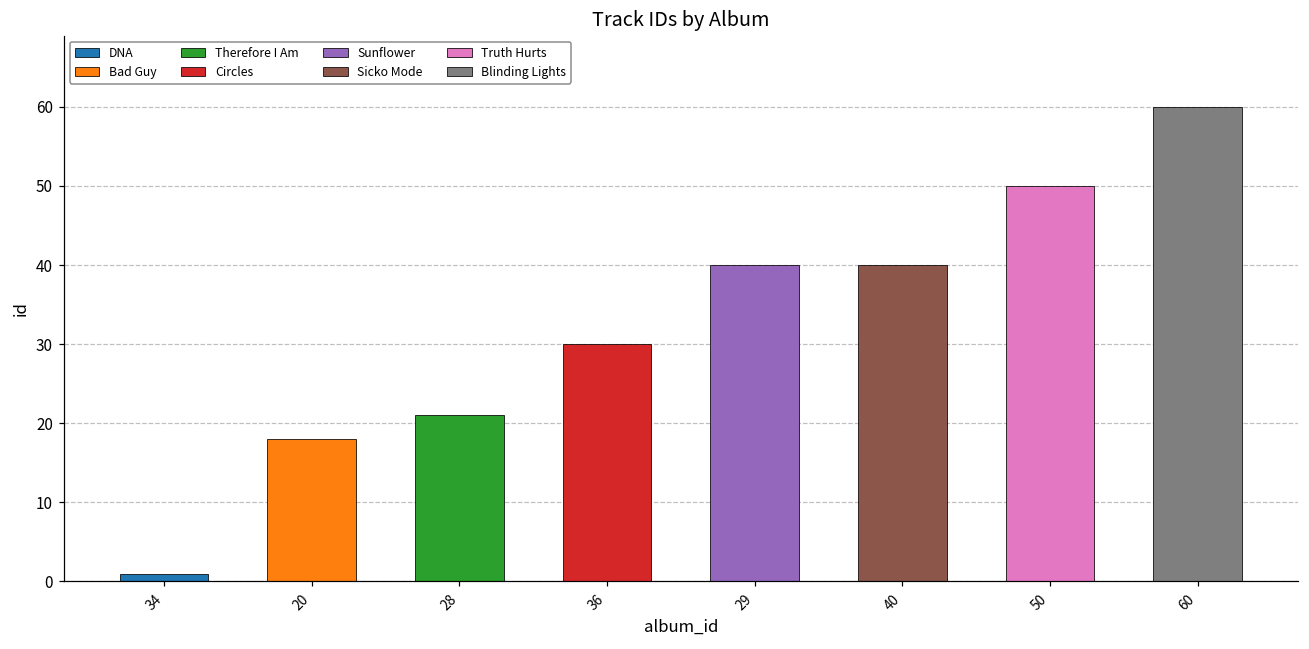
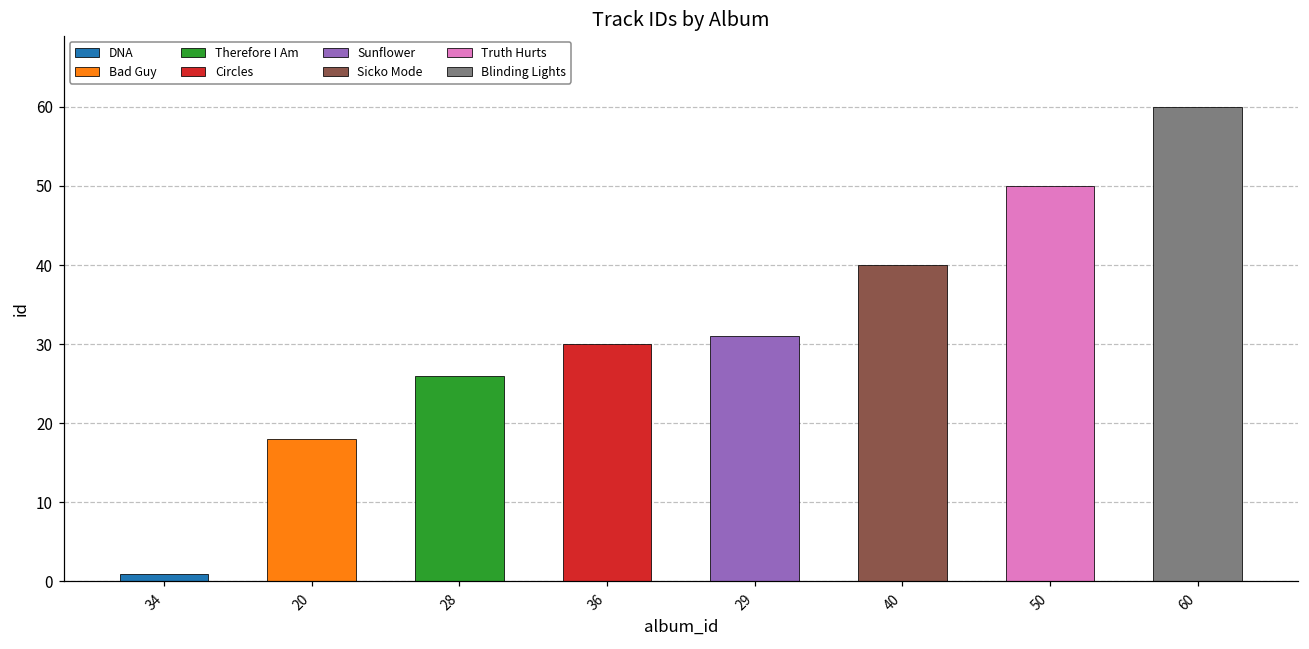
28: 21 -> 26
29: 40 -> 31
